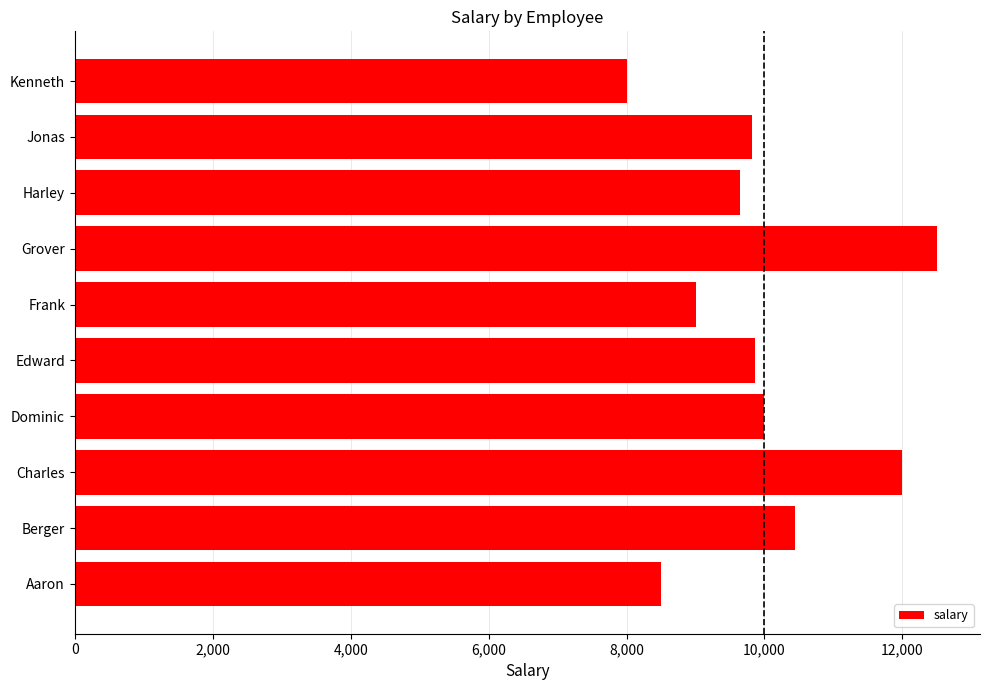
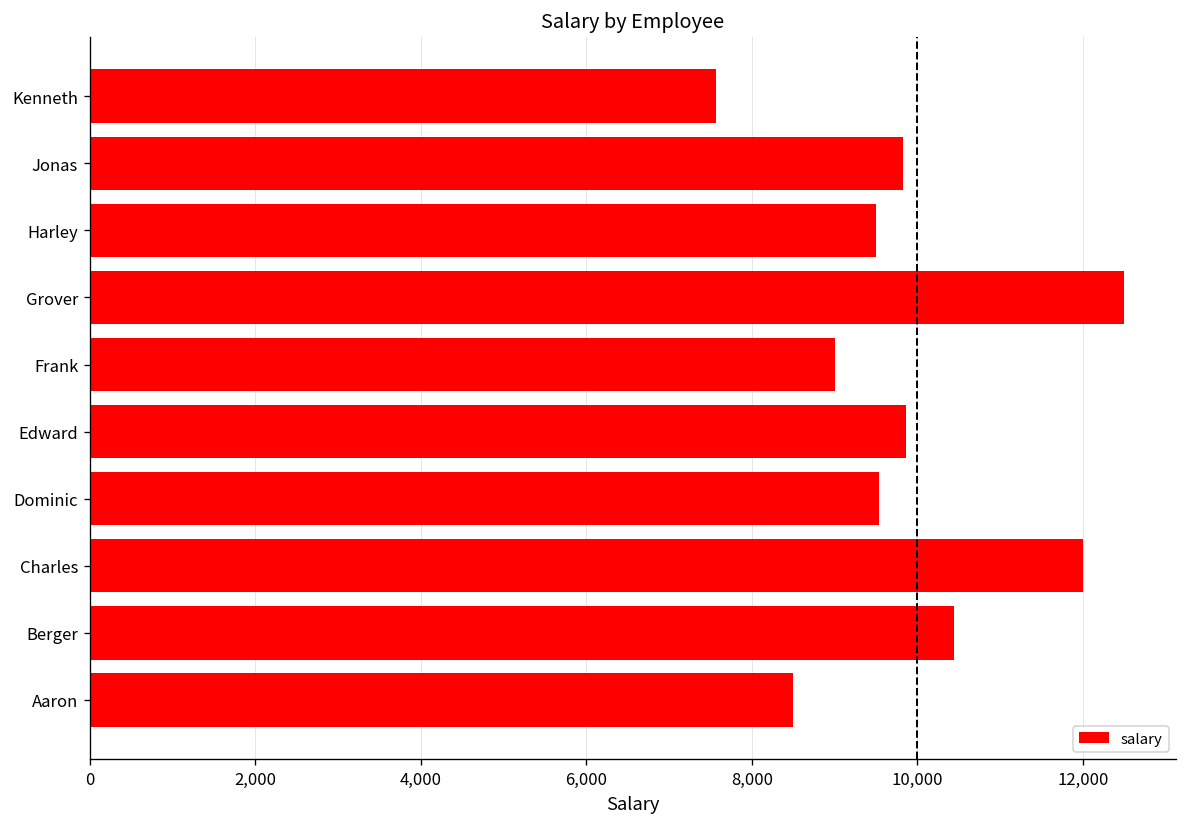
Kenneth: 8,000 -> 7,600
Harley: 9,600 -> 9,500
Dominic: 10,000 -> 9,500
